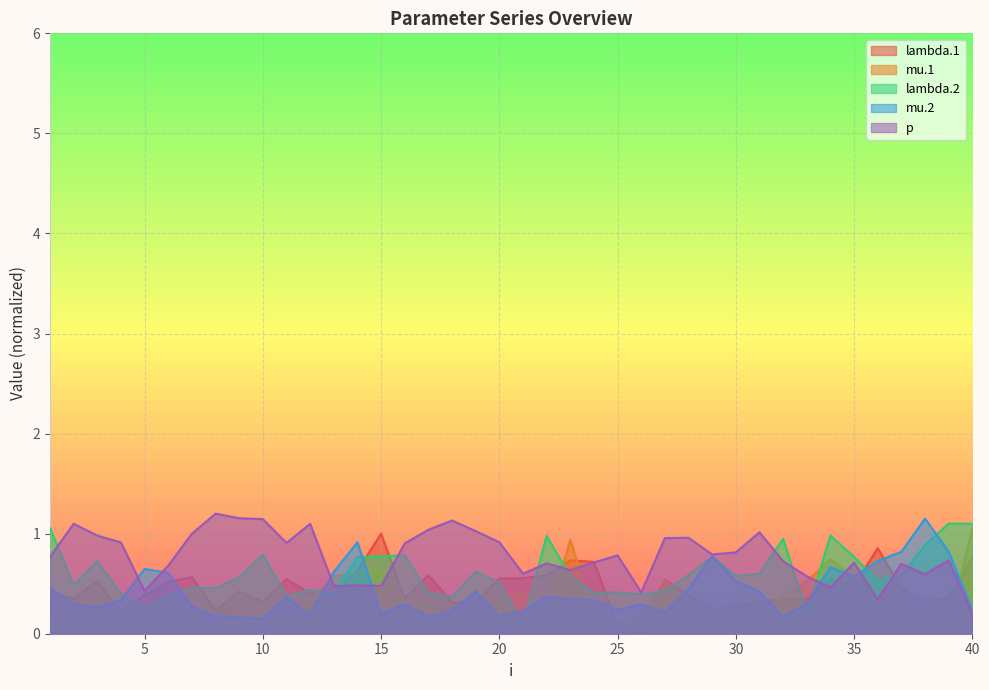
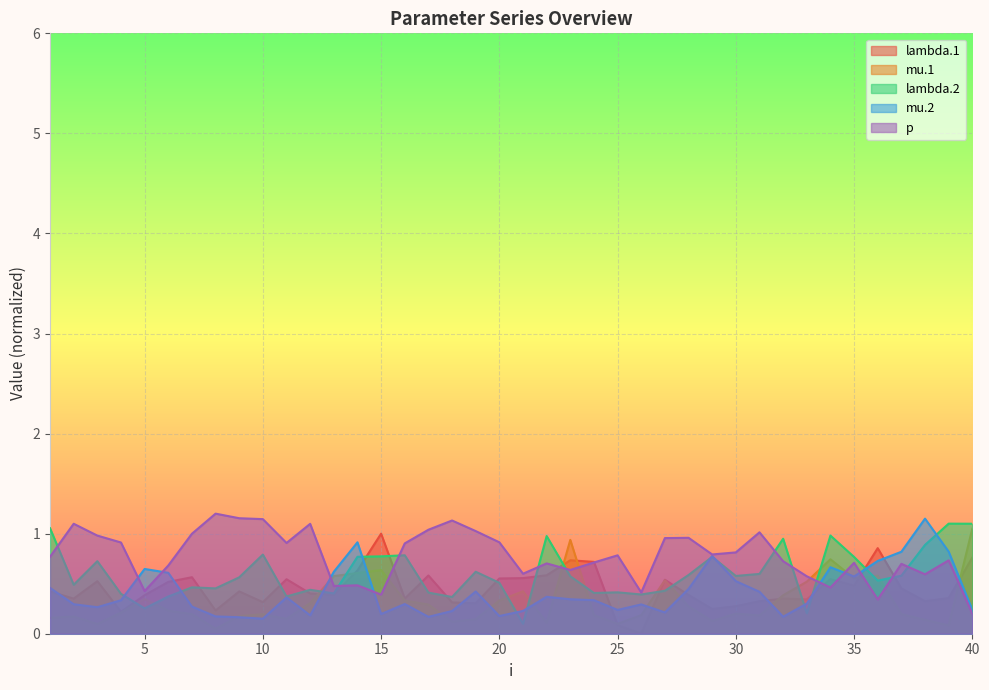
p, 15: 0.48 -> 0.39
